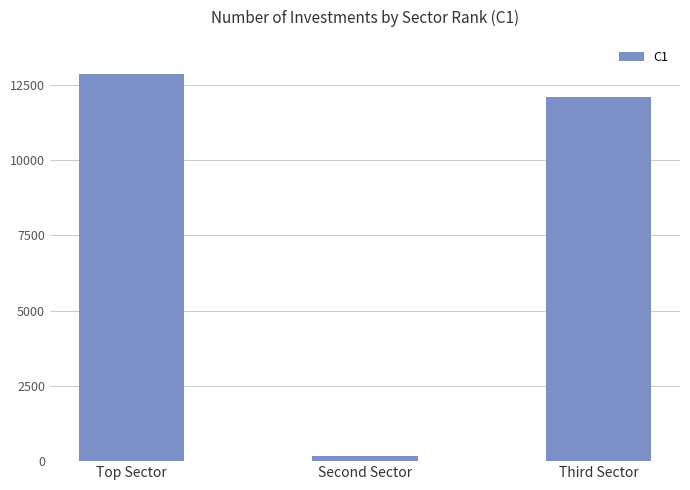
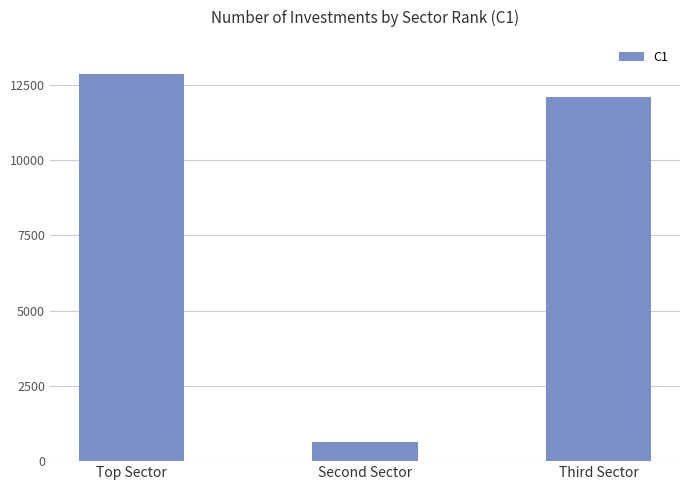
Second Sector: 200 -> 600
